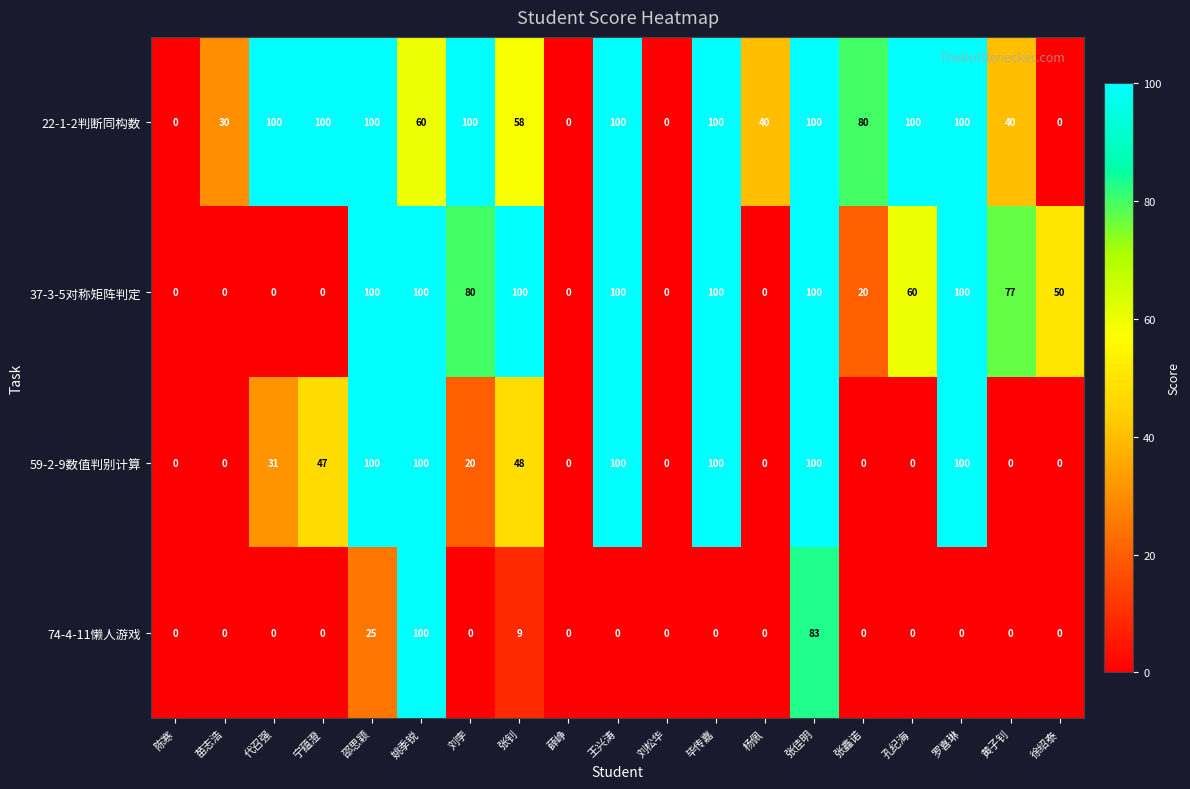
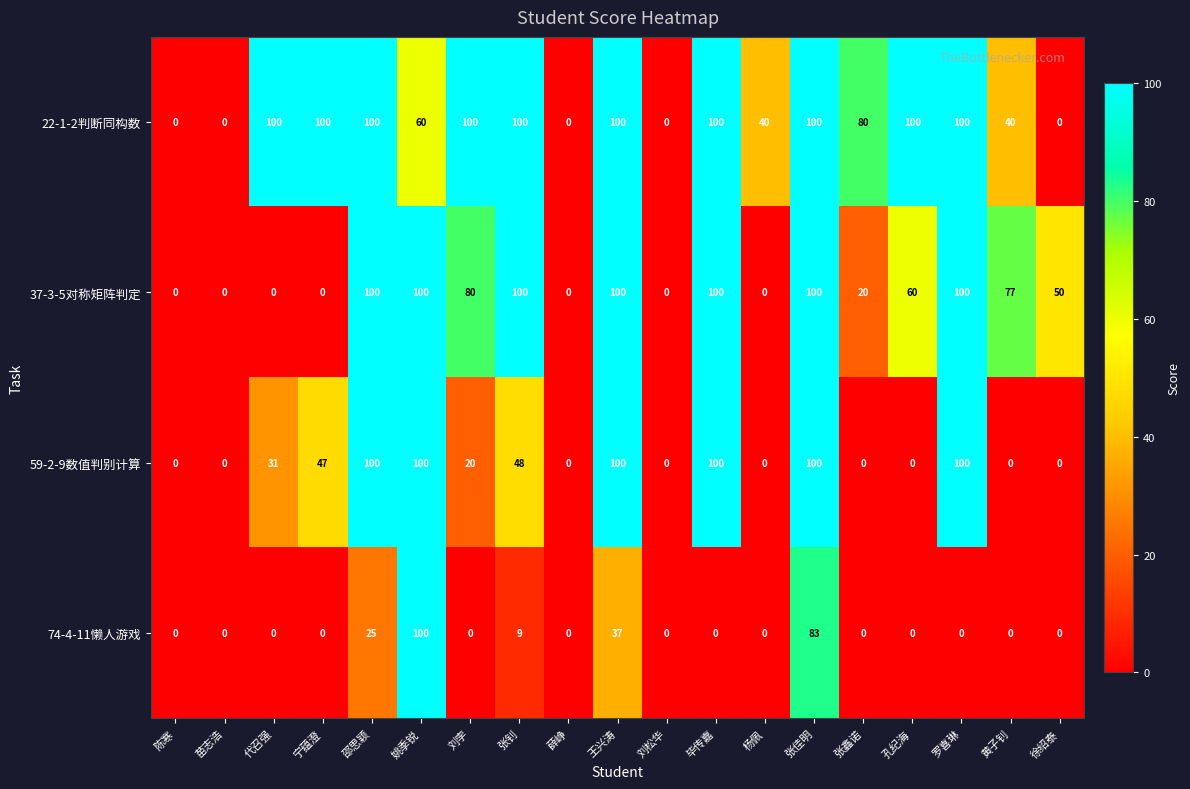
22-1-2判断同构数, 苗志浩: 30 -> 0
22-1-2判断同构数, 张钊: 58 -> 100
74-4-11懒人游戏, 王兴涛: 0 -> 37
